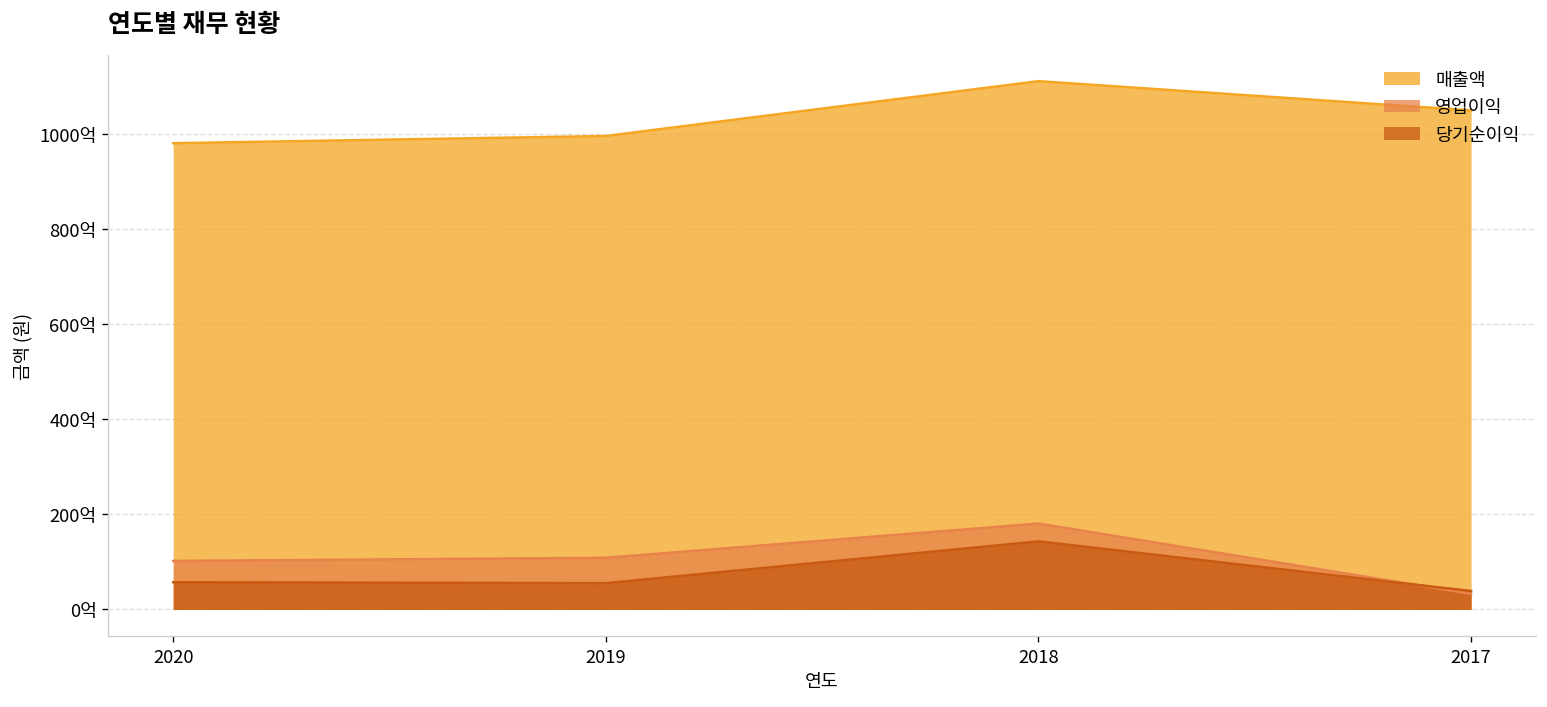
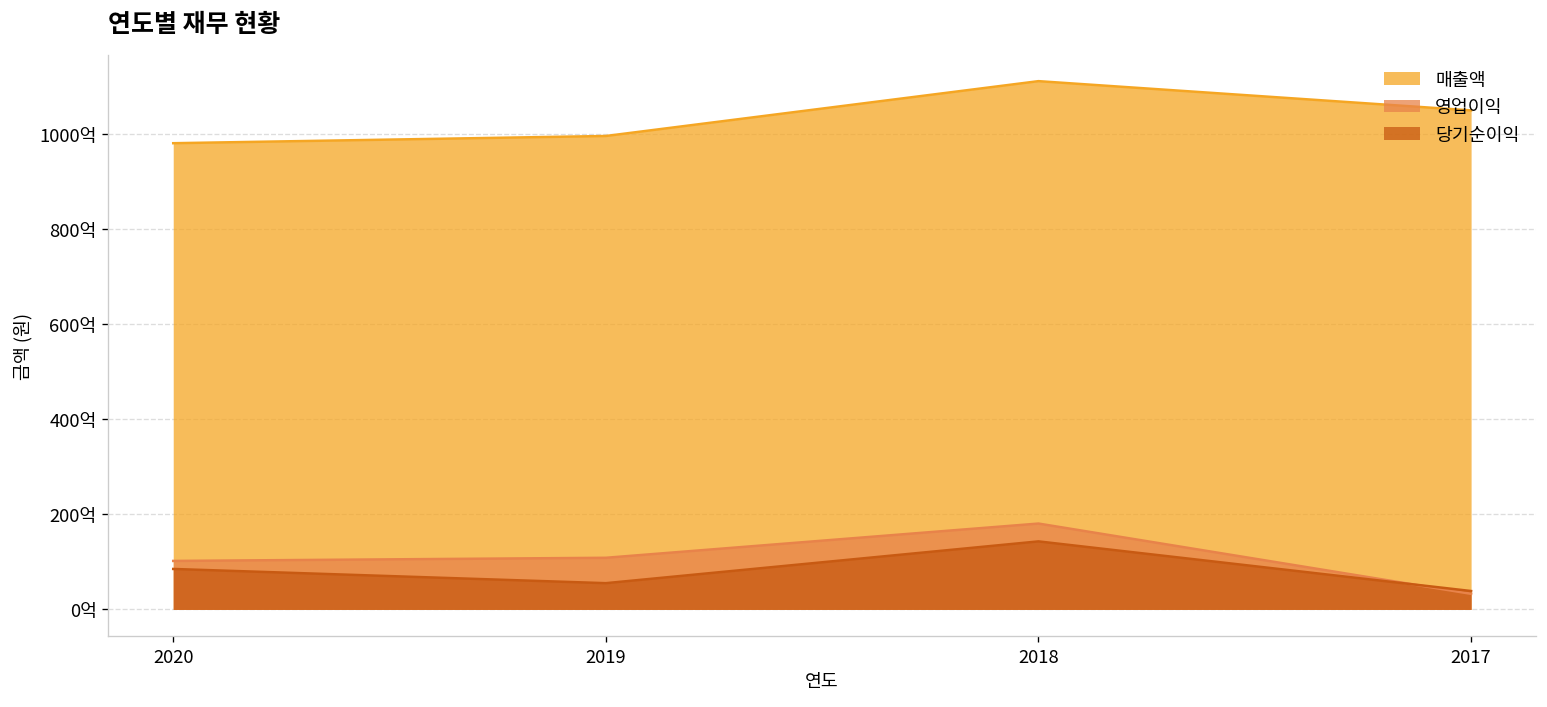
당기순이익, 2020: 60억 -> 90억
